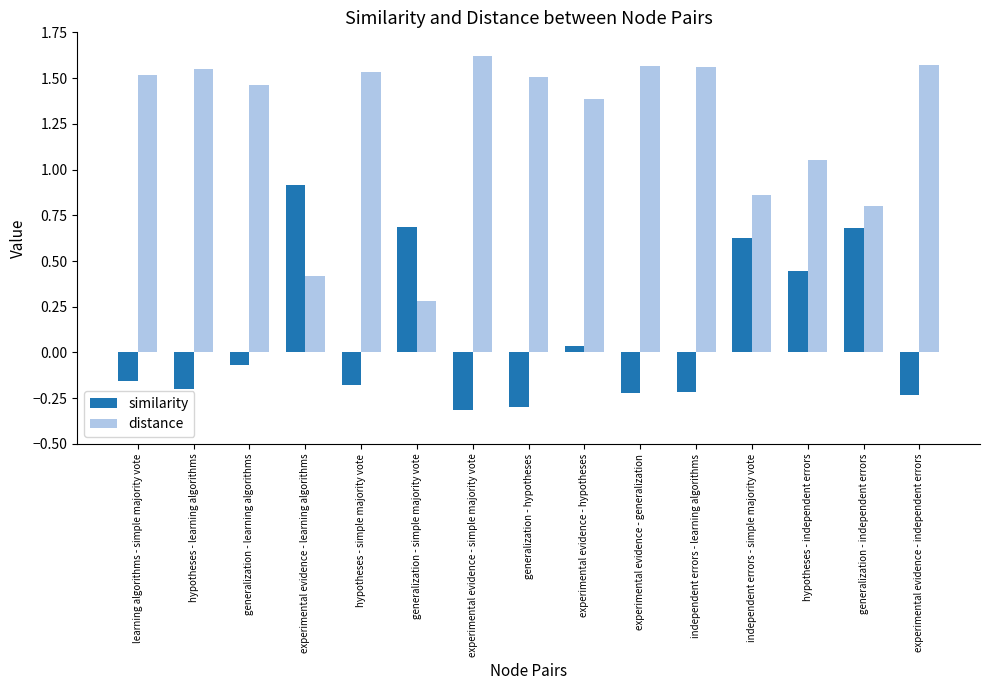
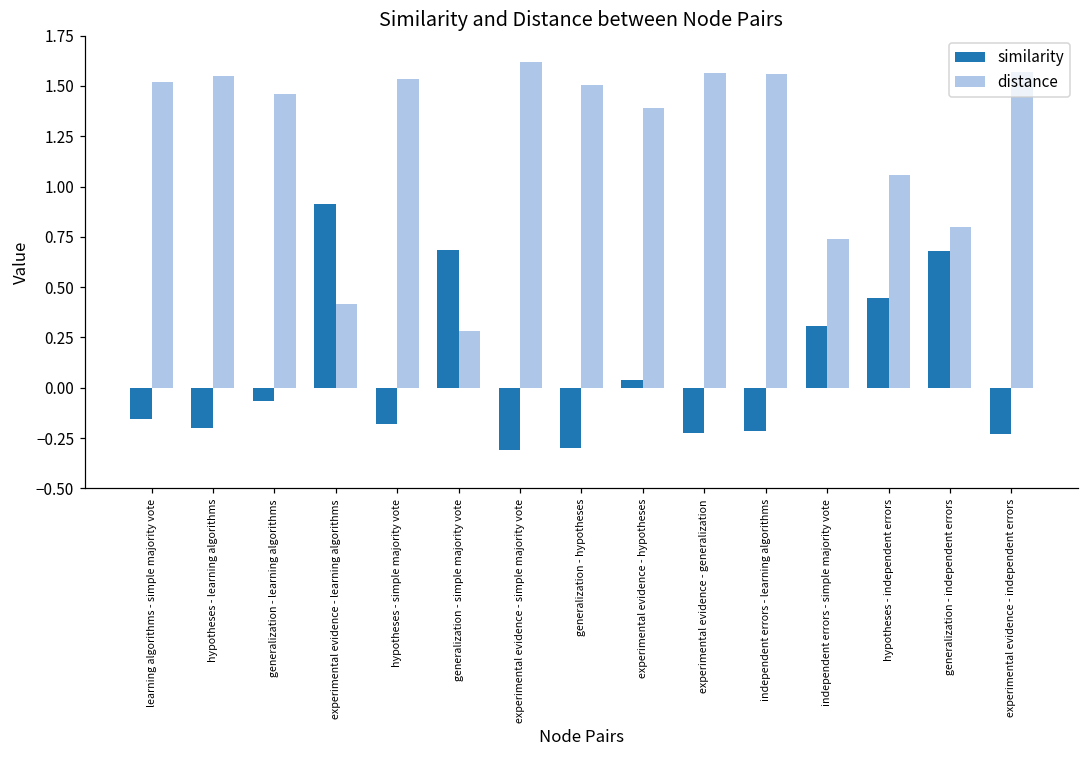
similarity, independent errors - simple majority vote: 0.63 -> 0.31
distance, independent errors - simple majority vote: 0.86 -> 0.74
